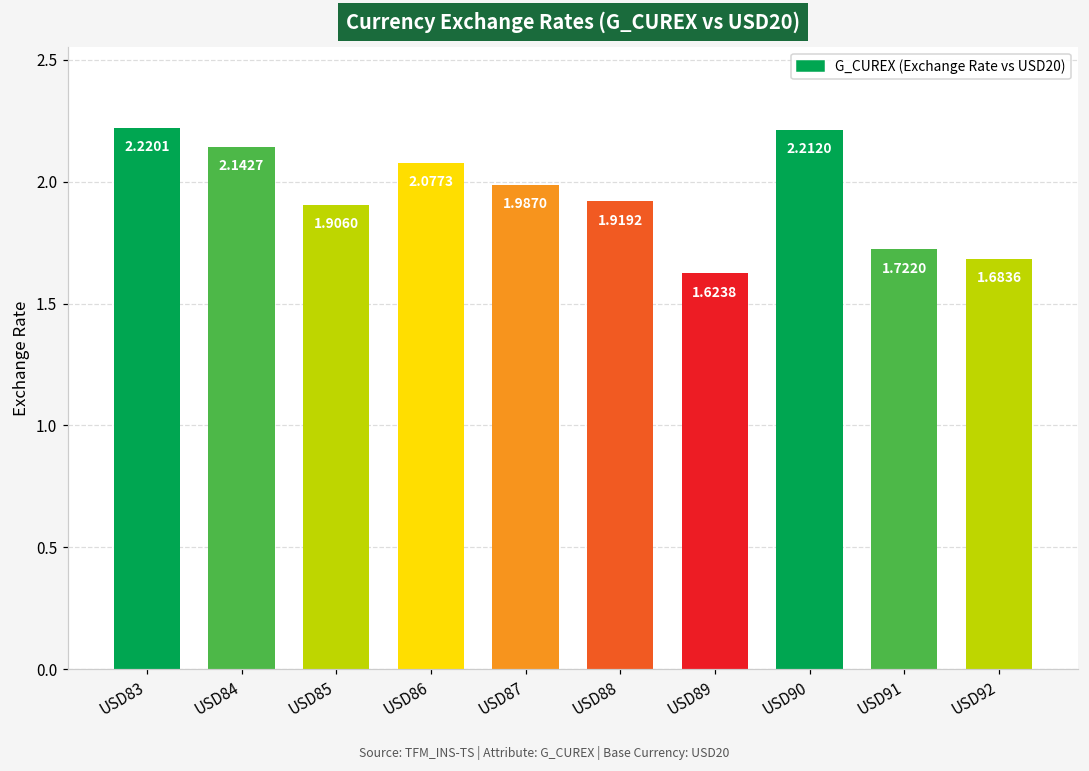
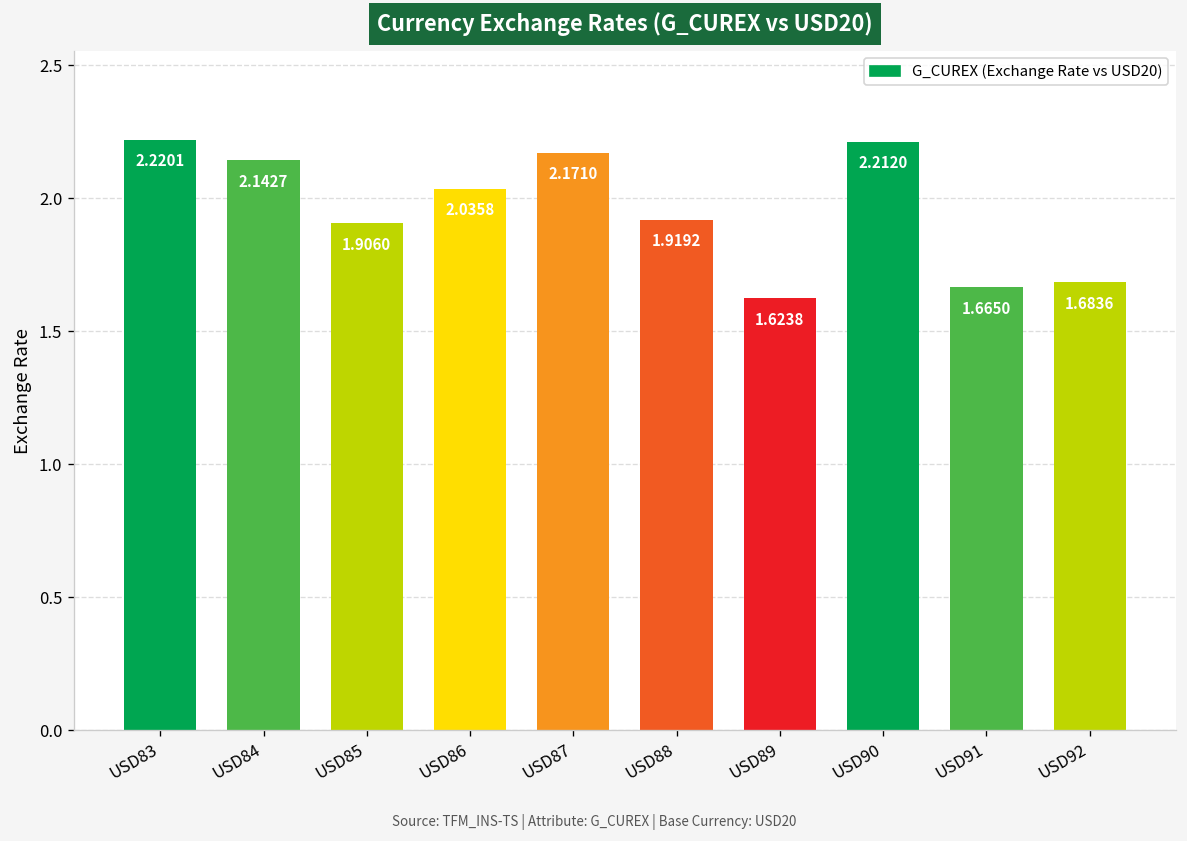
USD86: 2.0773 -> 2.0358
USD87: 1.9870 -> 2.1710
USD91: 1.7220 -> 1.6650
